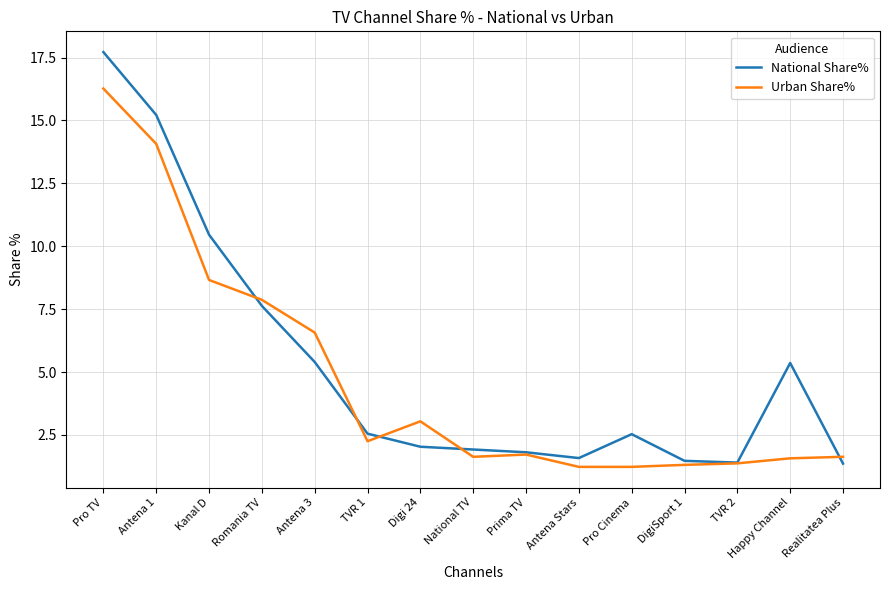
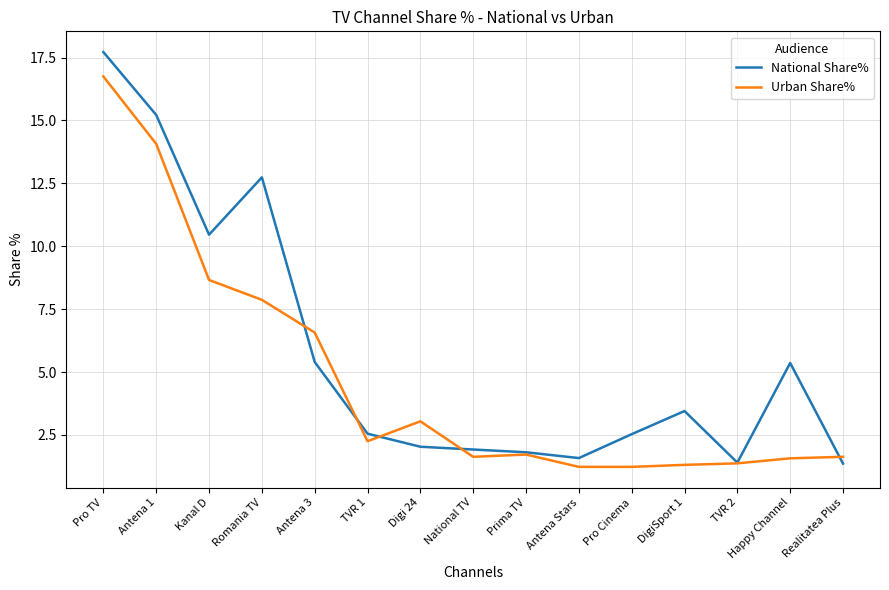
Urban Share%, Pro TV: 16.3 -> 16.8
National Share%, Romania TV: 7.6 -> 12.7
National Share%, DigiSport 1: 1.5 -> 3.5
